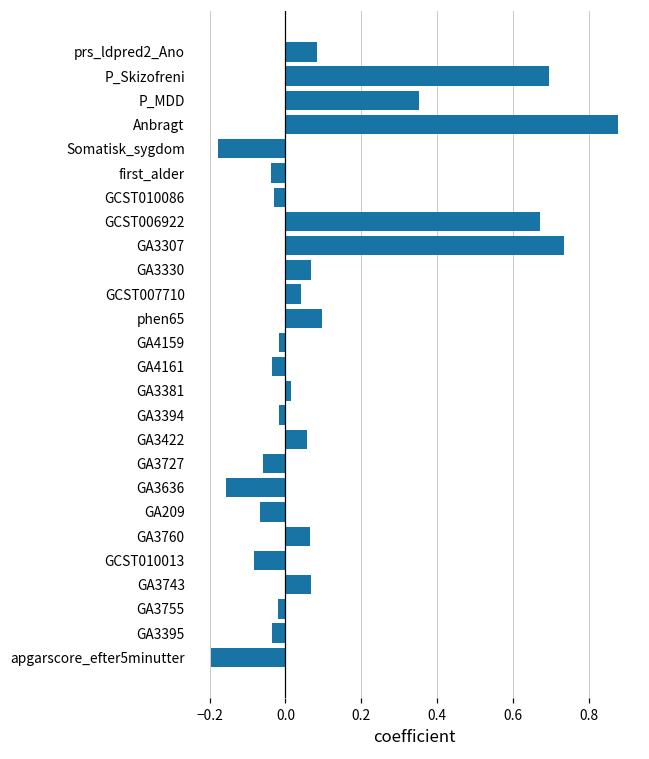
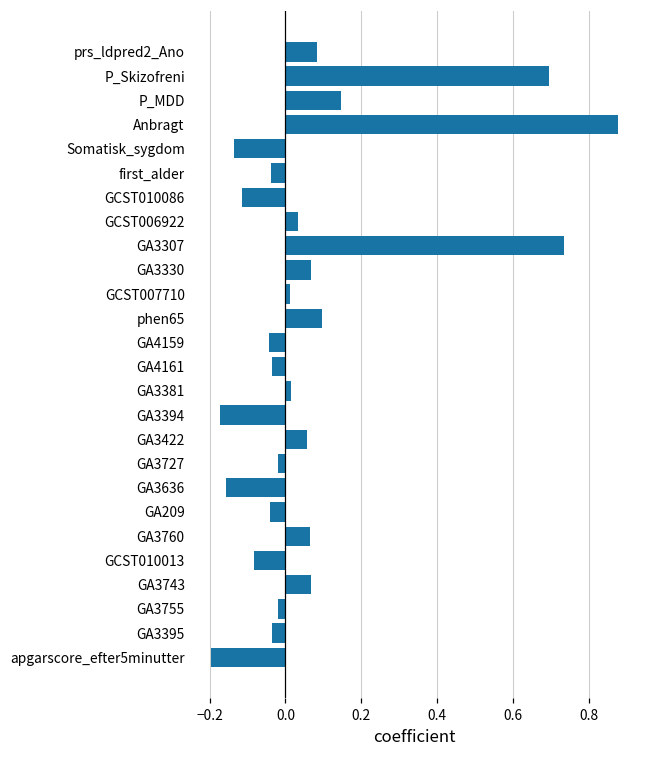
P_MDD: 0.35 -> 0.15
Somatisk_sygdom: -0.18 -> -0.13
GCST010086: -0.03 -> -0.11
GCST006922: 0.67 -> 0.03
GCST007710: 0.04 -> 0.01
GA4159: -0.02 -> -0.04
GA3394: -0.02 -> -0.17
GA3727: -0.06 -> -0.02
GA209: -0.07 -> -0.04
